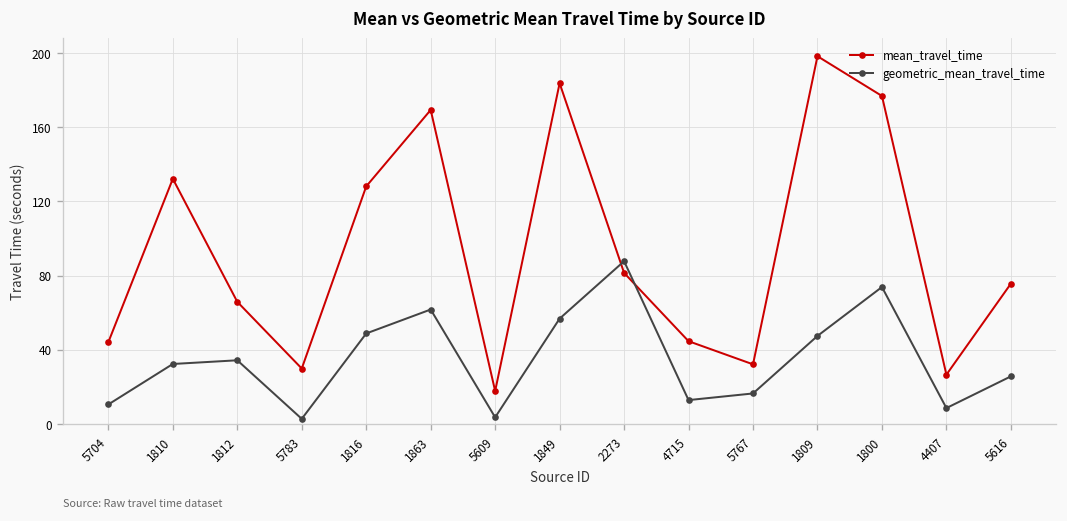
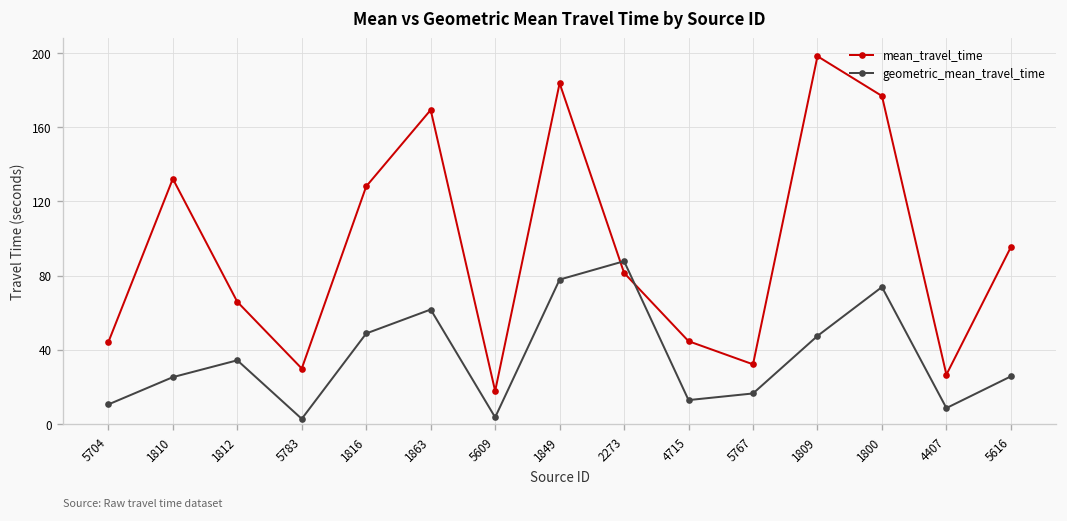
geometric_mean_travel_time, 1810: 32 -> 25
geometric_mean_travel_time, 1849: 57 -> 78
mean_travel_time, 5616: 76 -> 95
